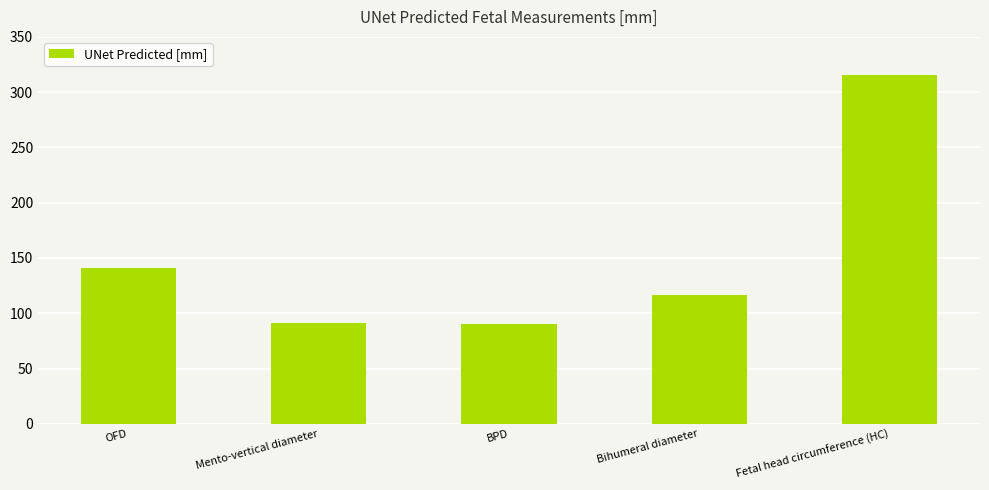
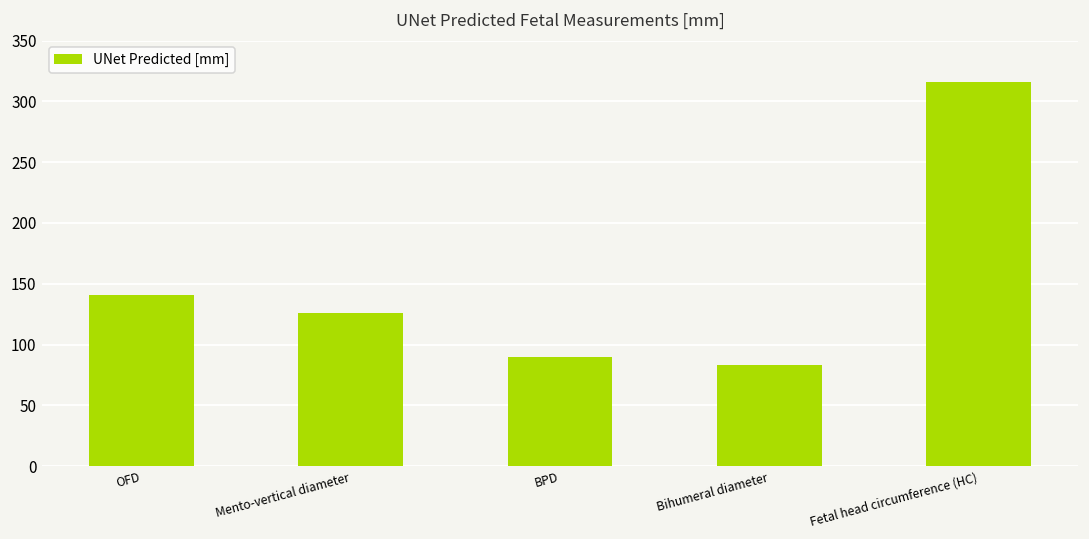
Mento-vertical diameter: 91 -> 126
Bihumeral diameter: 117 -> 83
